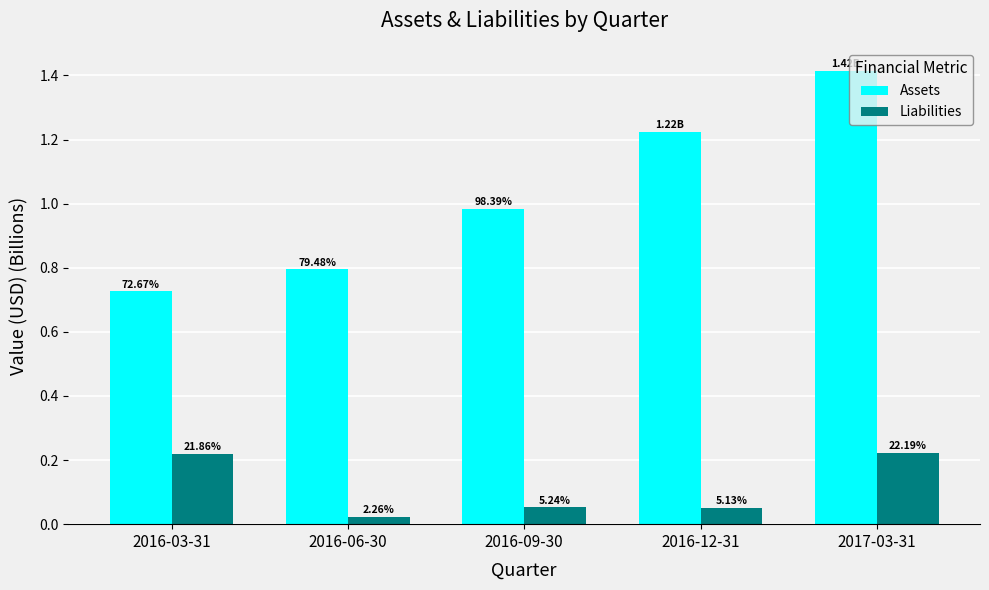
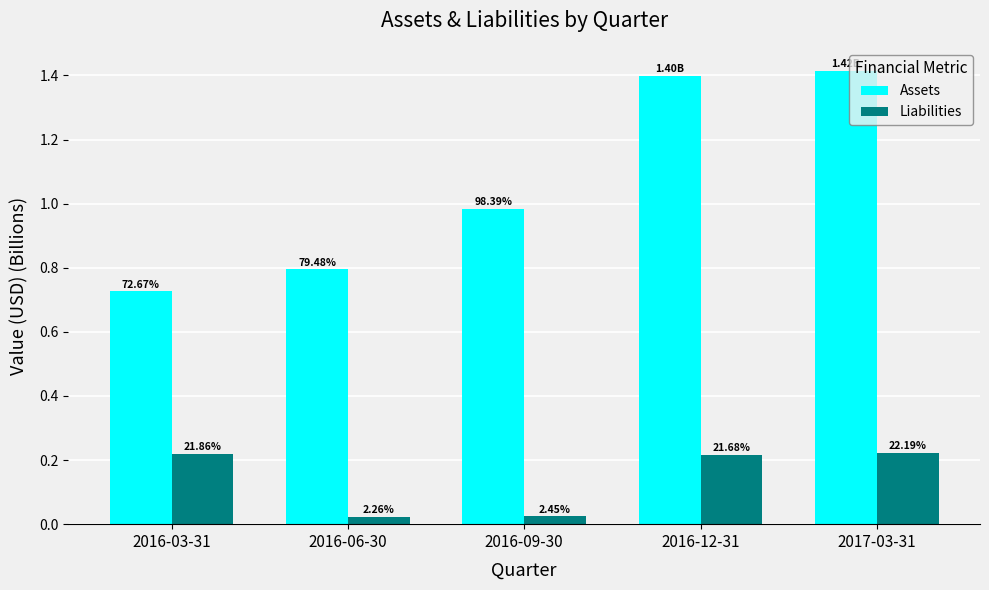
Liabilities, 2016-09-30: 5.24% -> 2.45%
Assets, 2016-12-31: 1.22B -> 1.40B
Liabilities, 2016-12-31: 5.13% -> 21.68%
